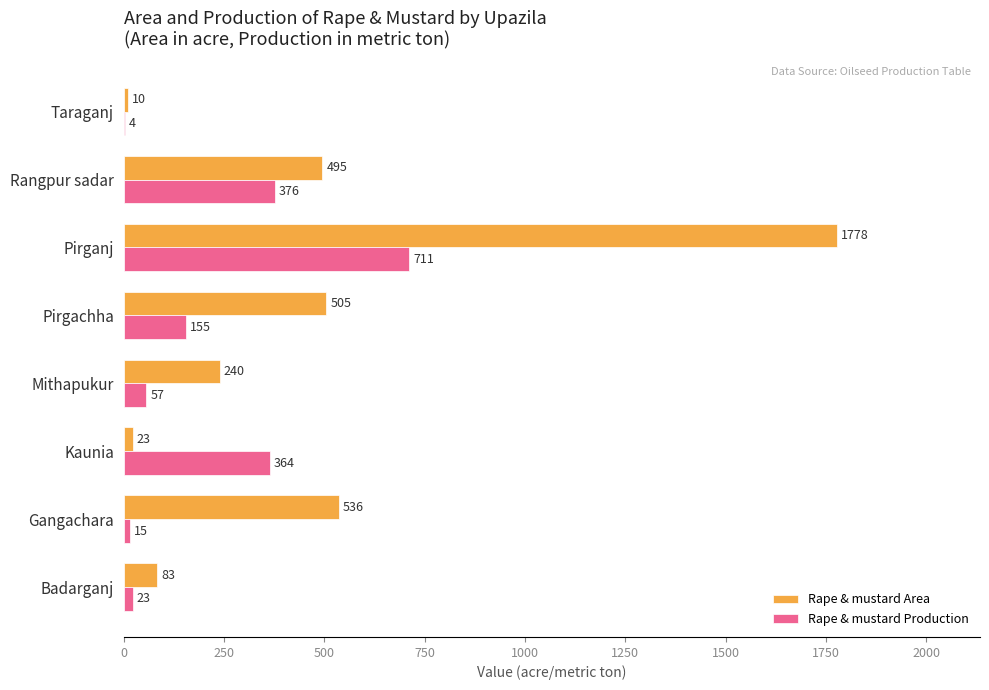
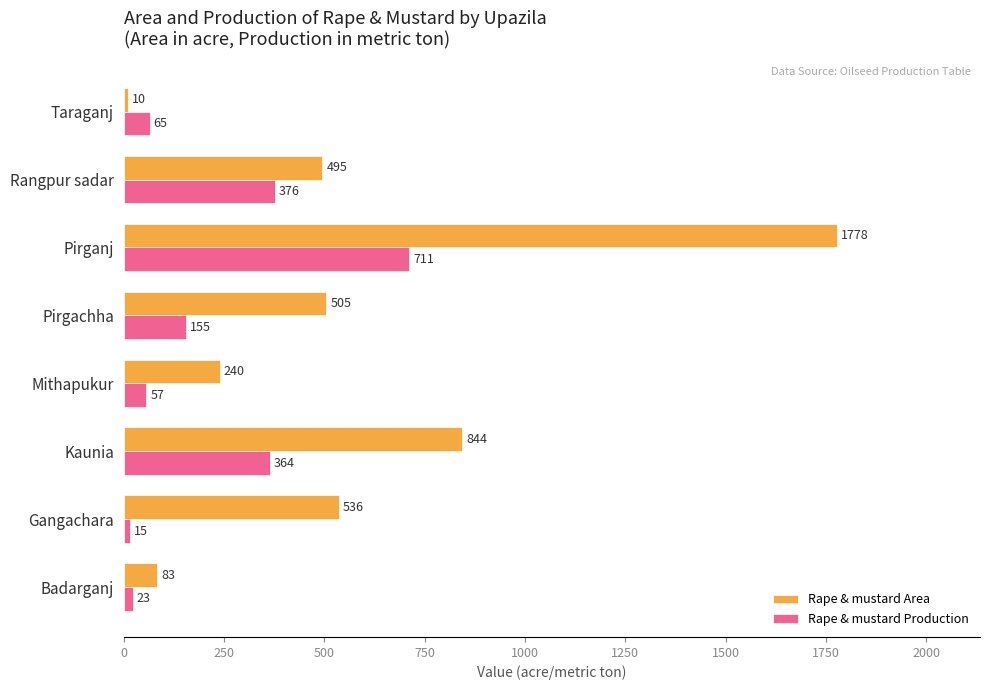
Rape & mustard Production, Taraganj: 4 -> 65
Rape & mustard Area, Kaunia: 23 -> 844
